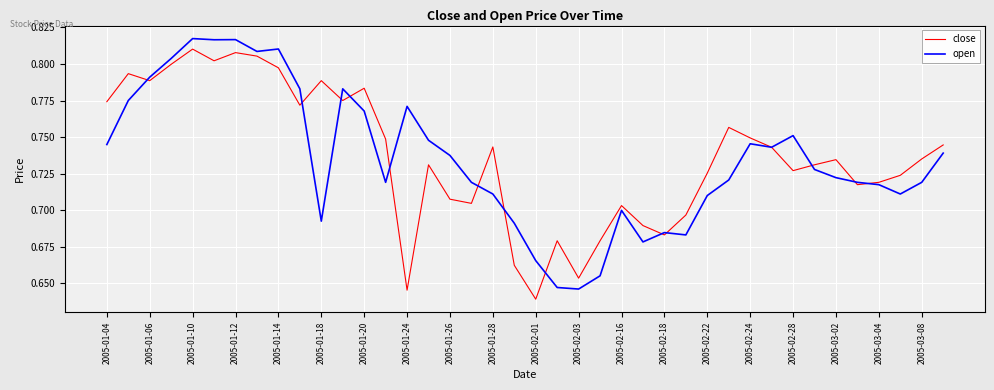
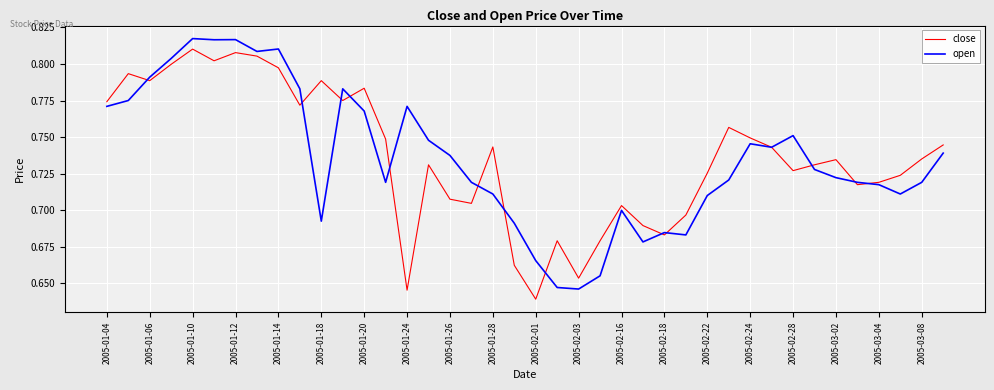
open, 2005-01-04: 0.745 -> 0.771
